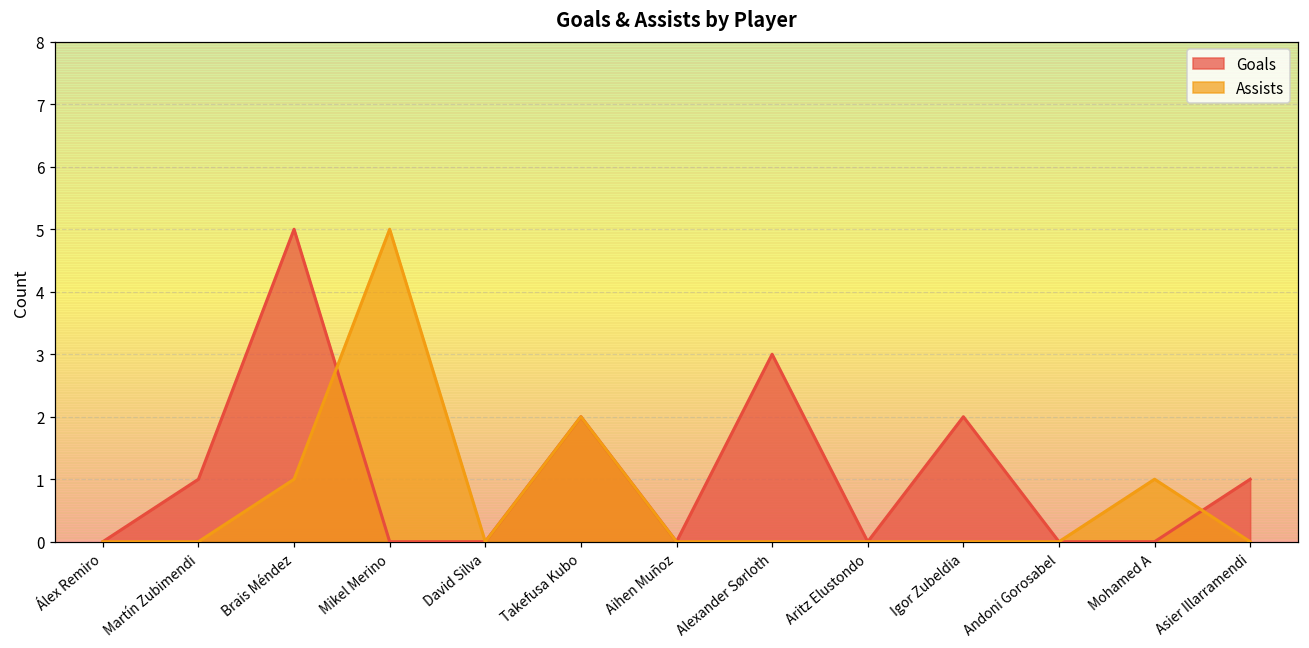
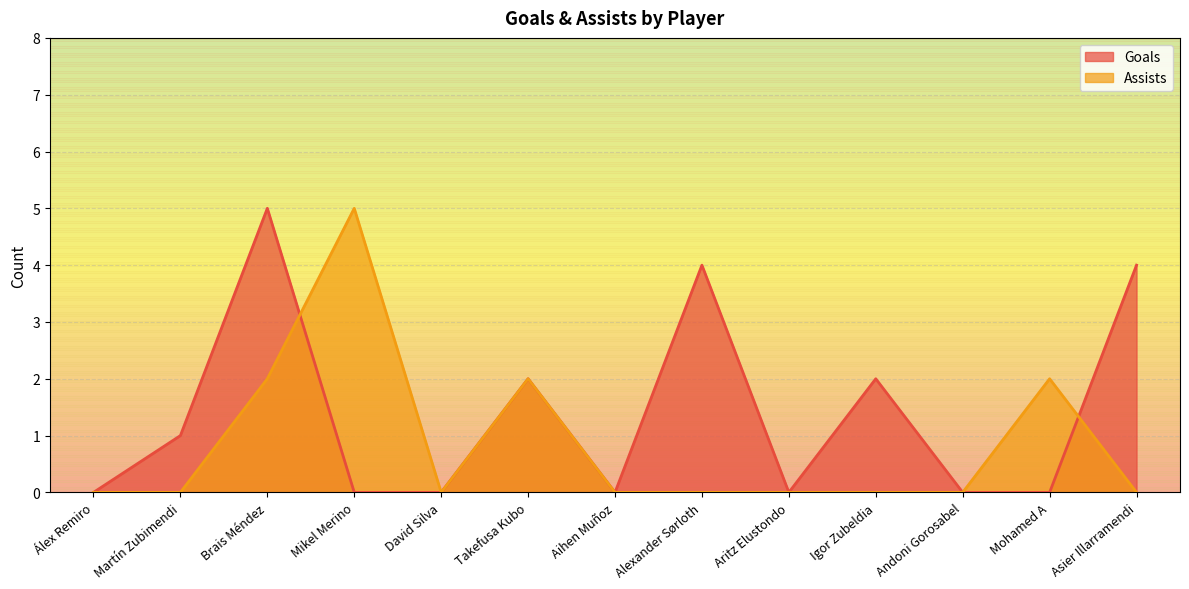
Assists, Brais Méndez: 1 -> 2
Goals, Alexander Sørloth: 3 -> 4
Assists, Mohamed A: 1 -> 2
Goals, Asier Illarramendi: 1 -> 4
